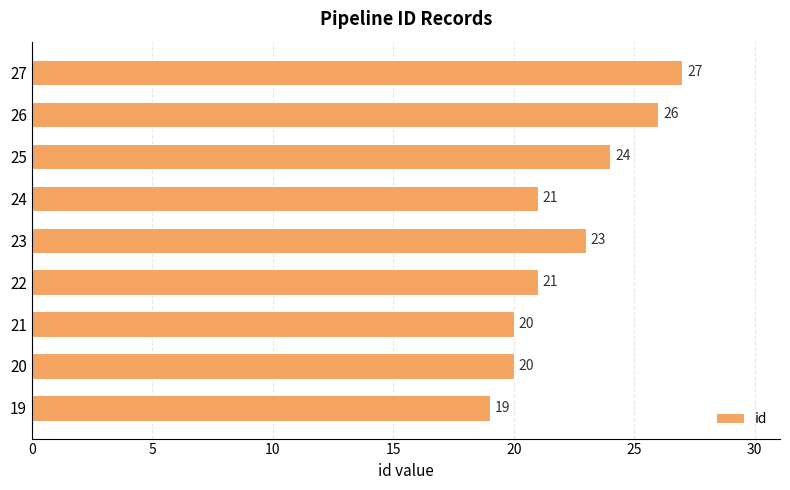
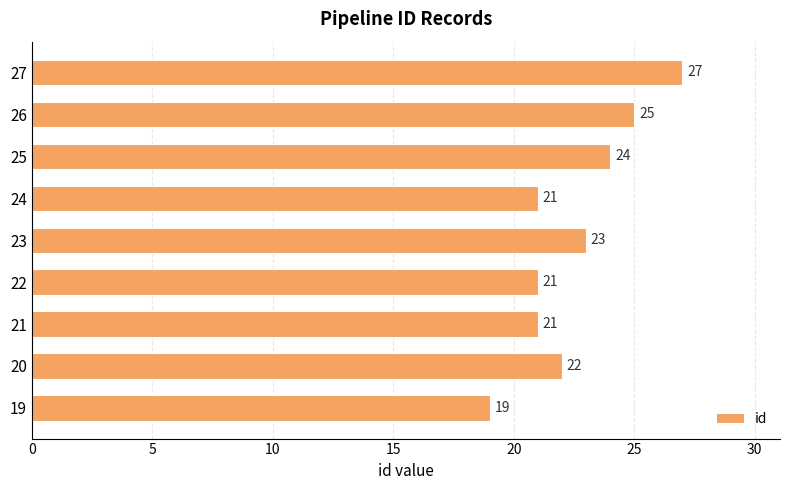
26: 26 -> 25
21: 20 -> 21
20: 20 -> 22
